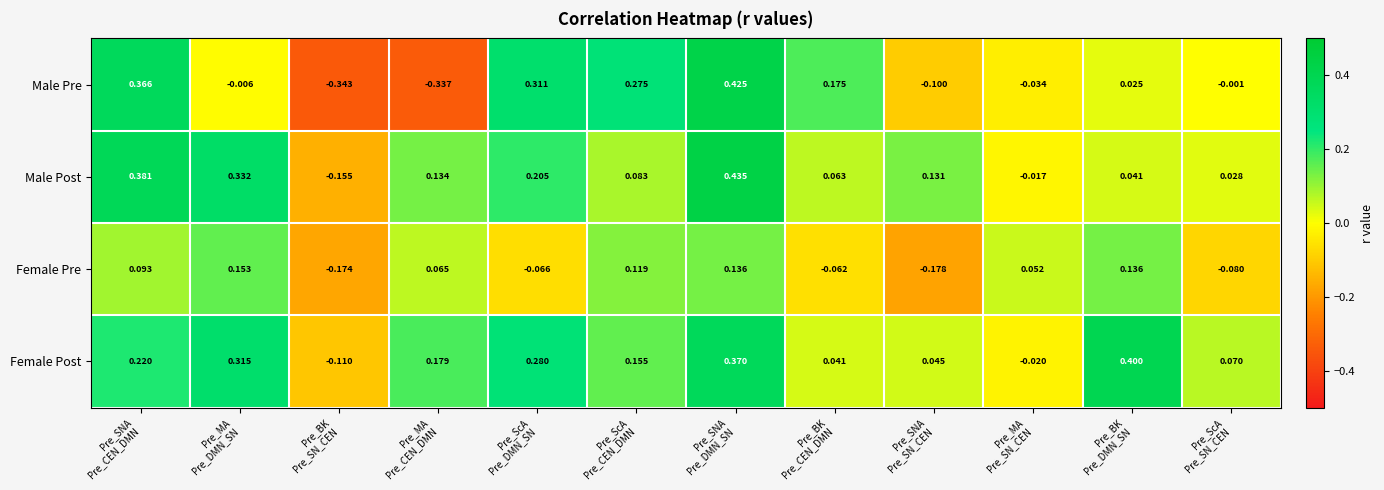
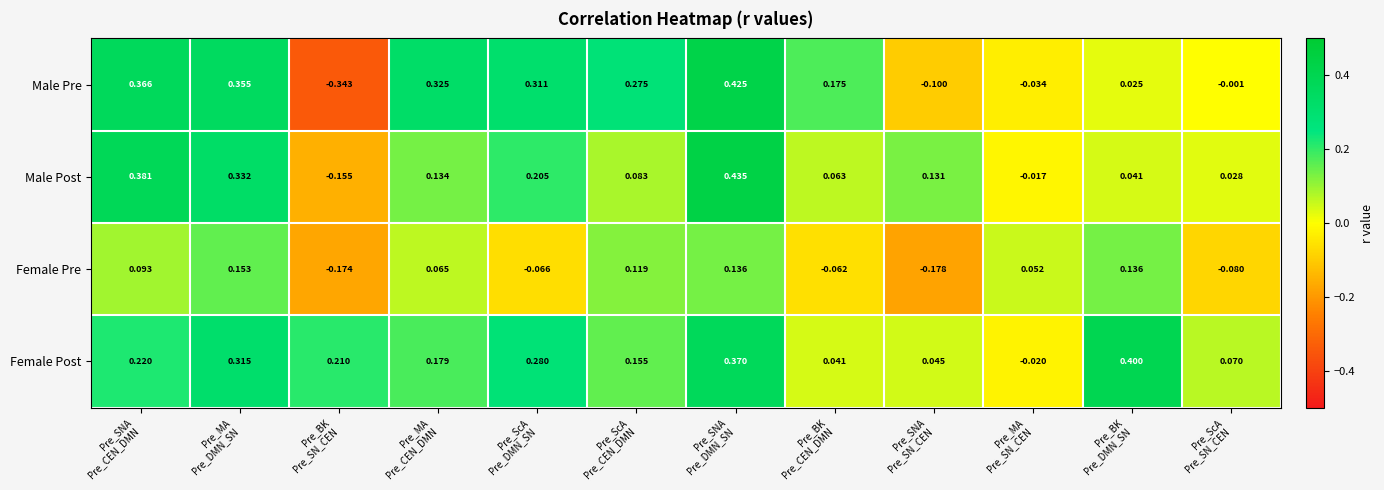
Male Pre, Pre_MA Pre_DMN_SN: -0.006 -> 0.355
Male Pre, Pre_MA Pre_CEN_DMN: -0.337 -> 0.325
Female Post, Pre_BK Pre_SN_CEN: -0.110 -> 0.210
